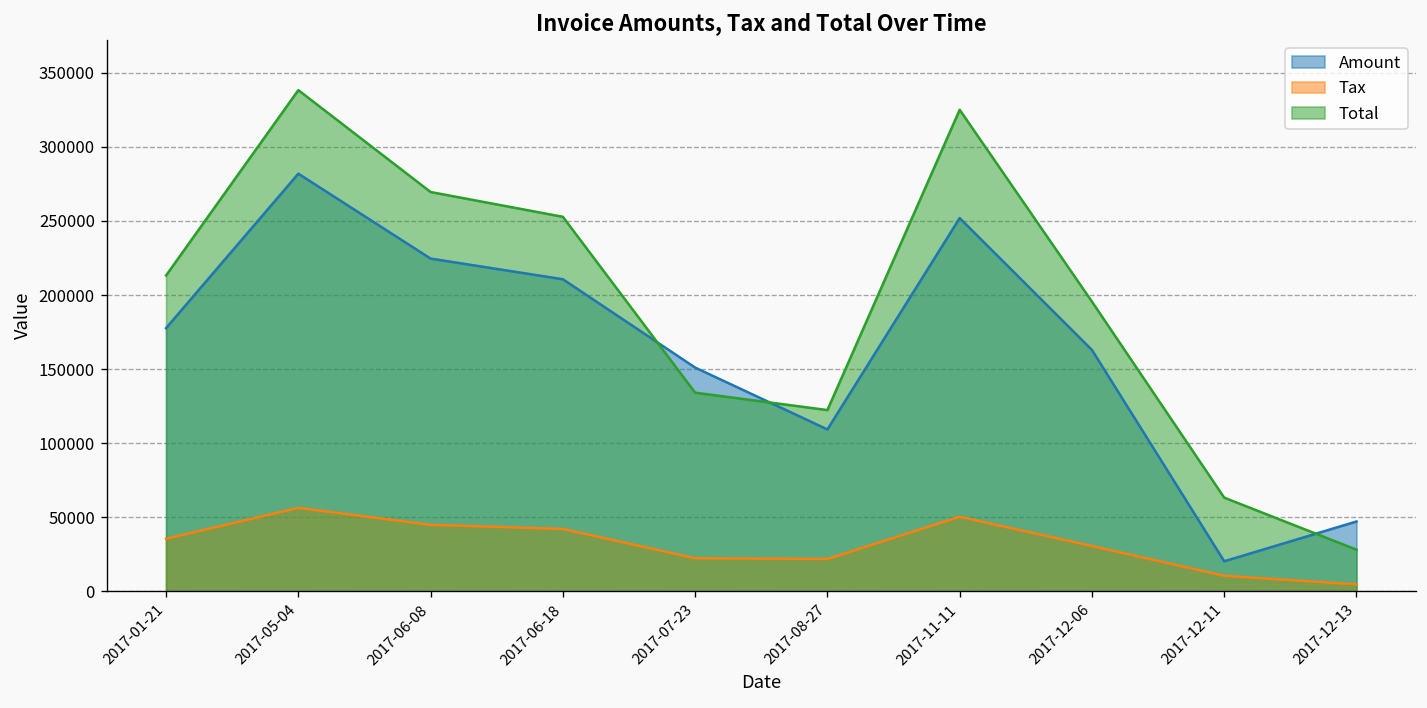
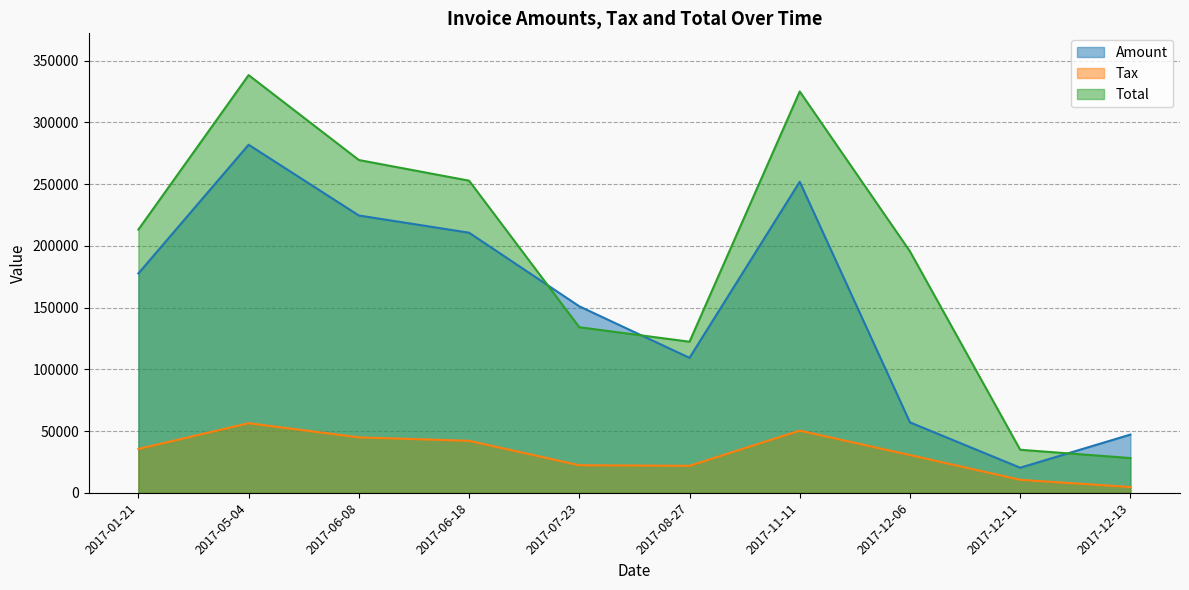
Amount, 2017-12-06: 163000 -> 57000
Total, 2017-12-11: 63000 -> 35000
